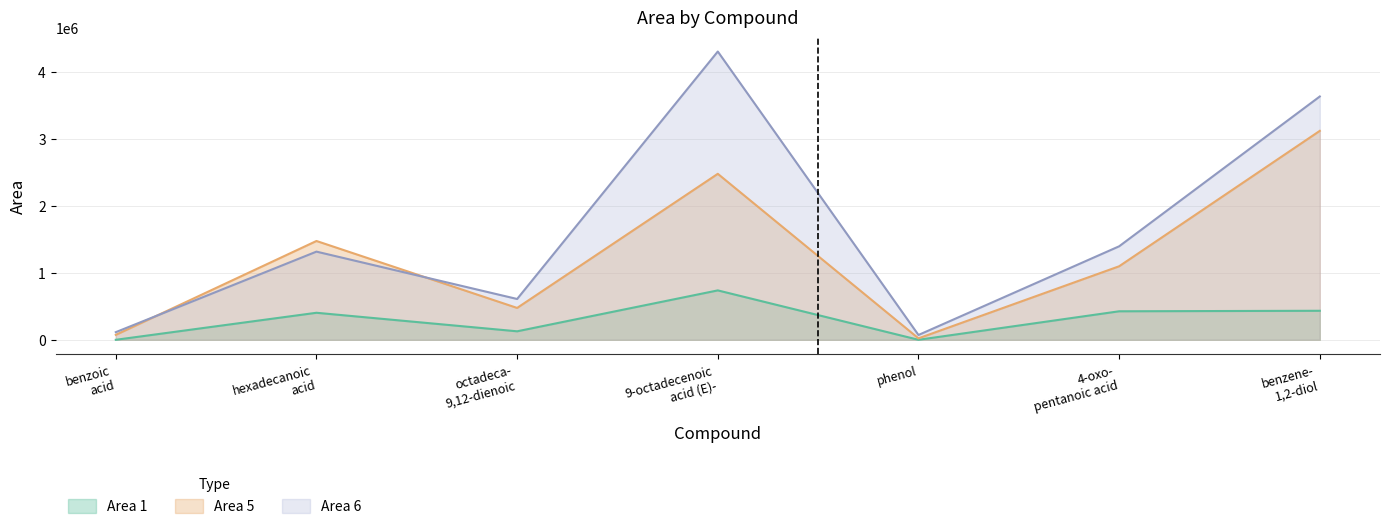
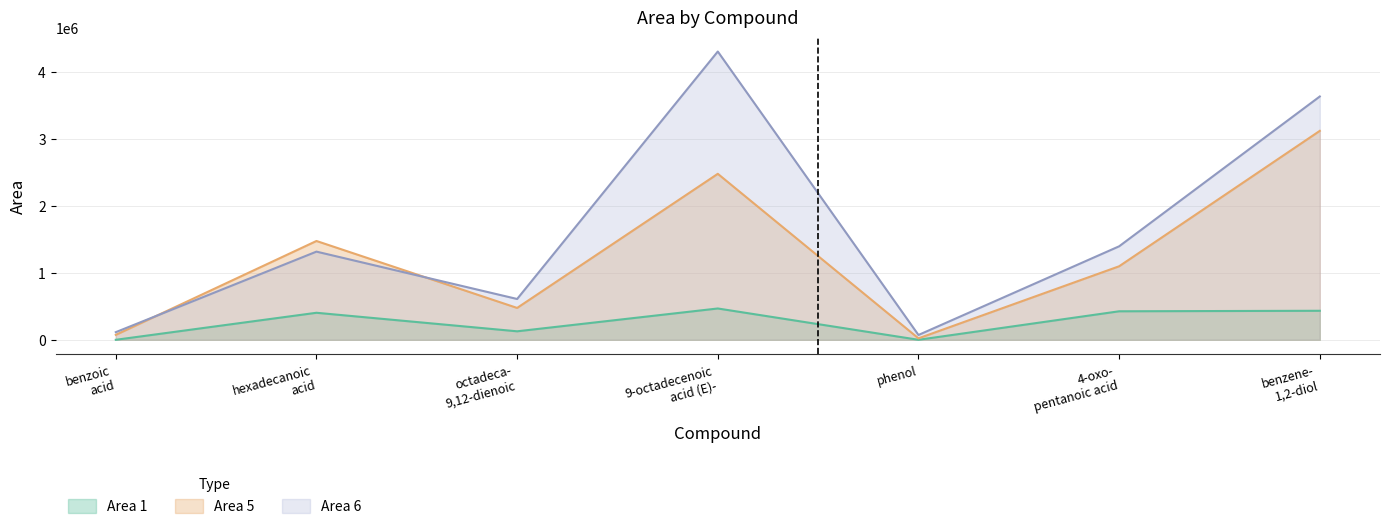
Area 1, 9-octadecenoic acid (E)-: 700000 -> 500000
